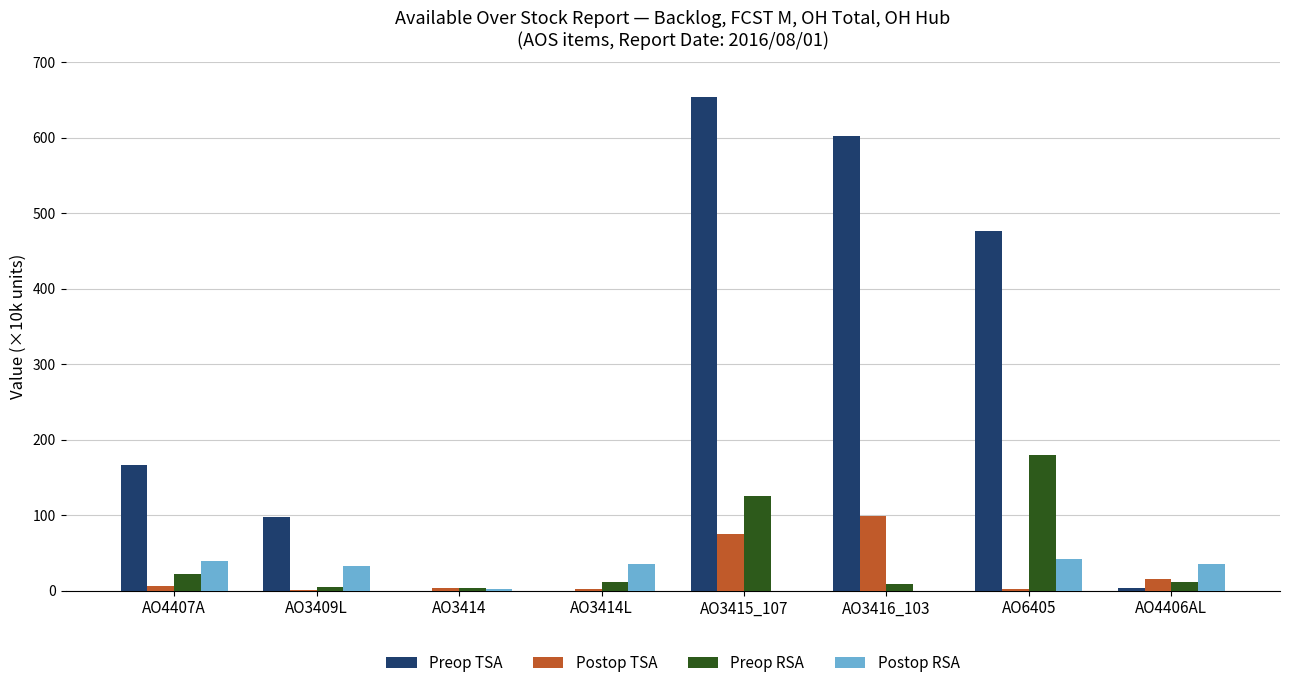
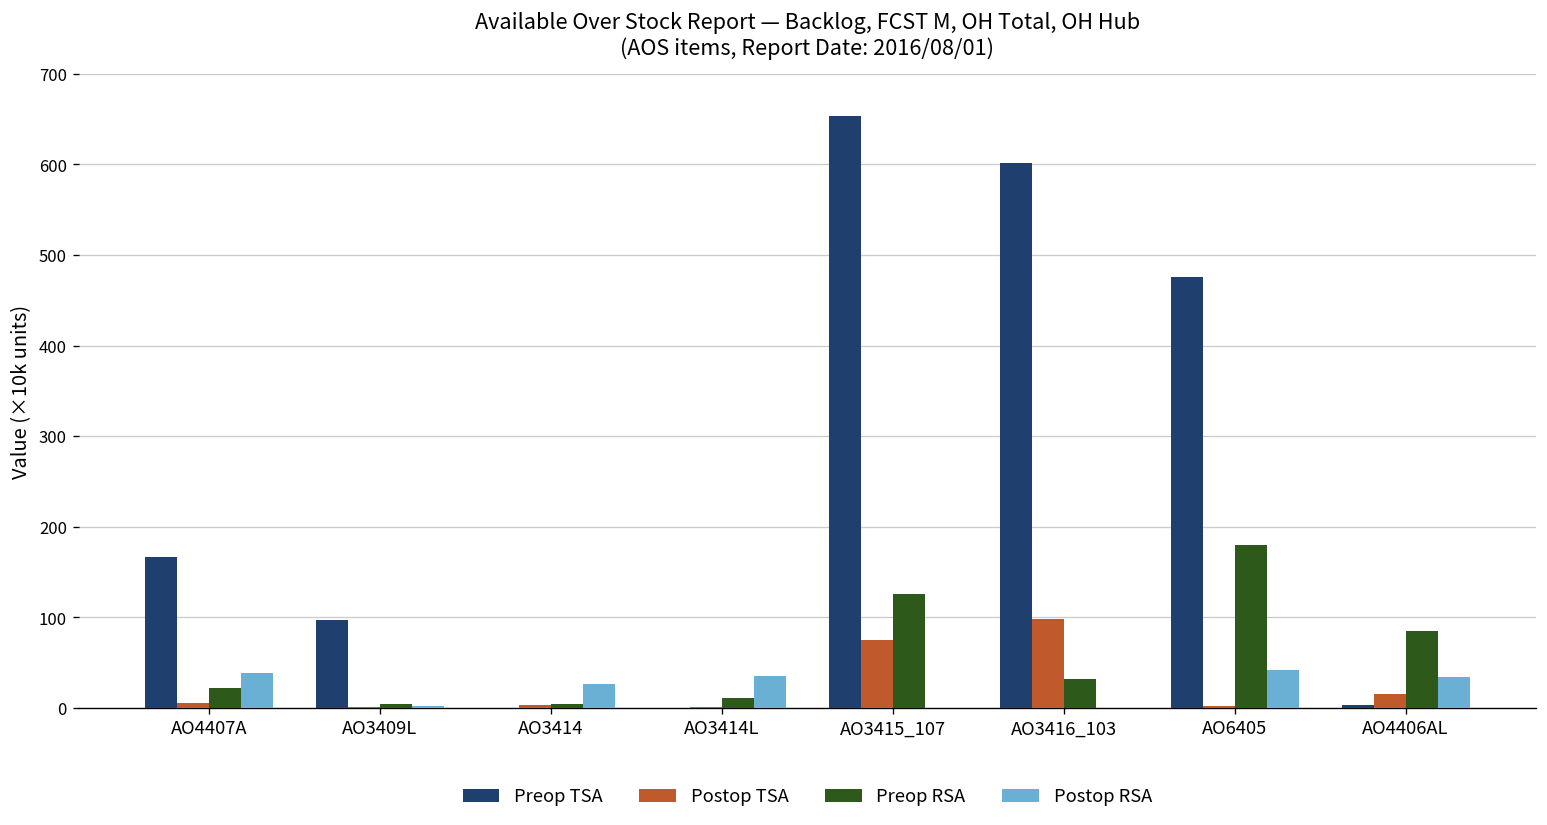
Postop RSA, AO3409L: 30 -> 0
Postop RSA, AO3414: 0 -> 30
Preop RSA, AO3416_103: 10 -> 30
Preop RSA, AO4406AL: 10 -> 90
